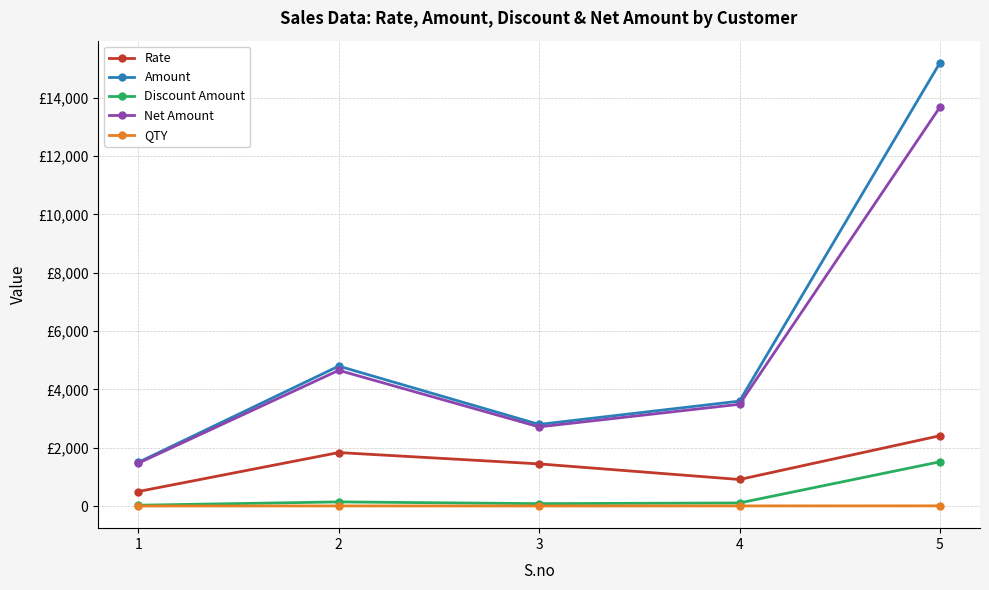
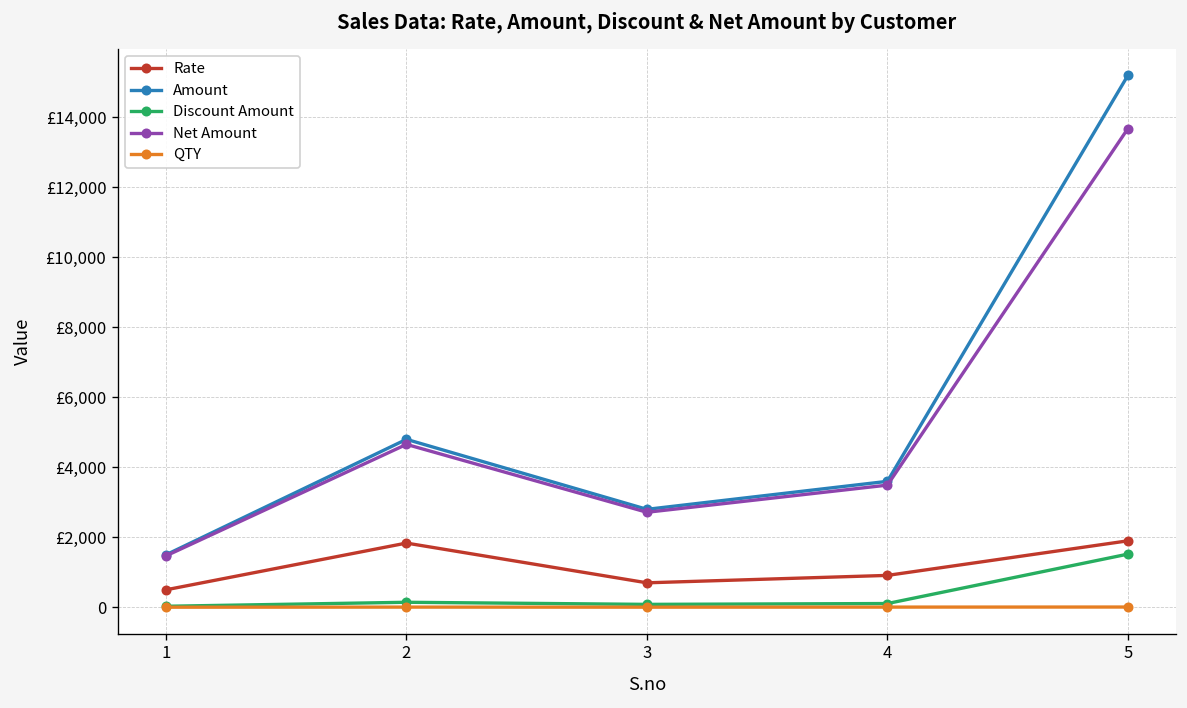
Rate, 3: £1,400 -> £700
Rate, 5: £2,400 -> £1,900
